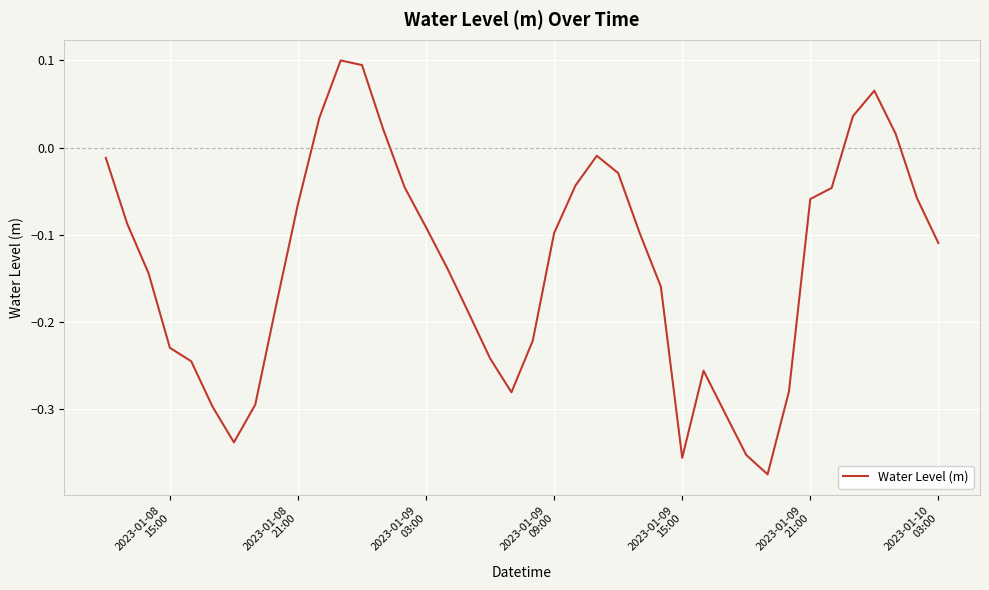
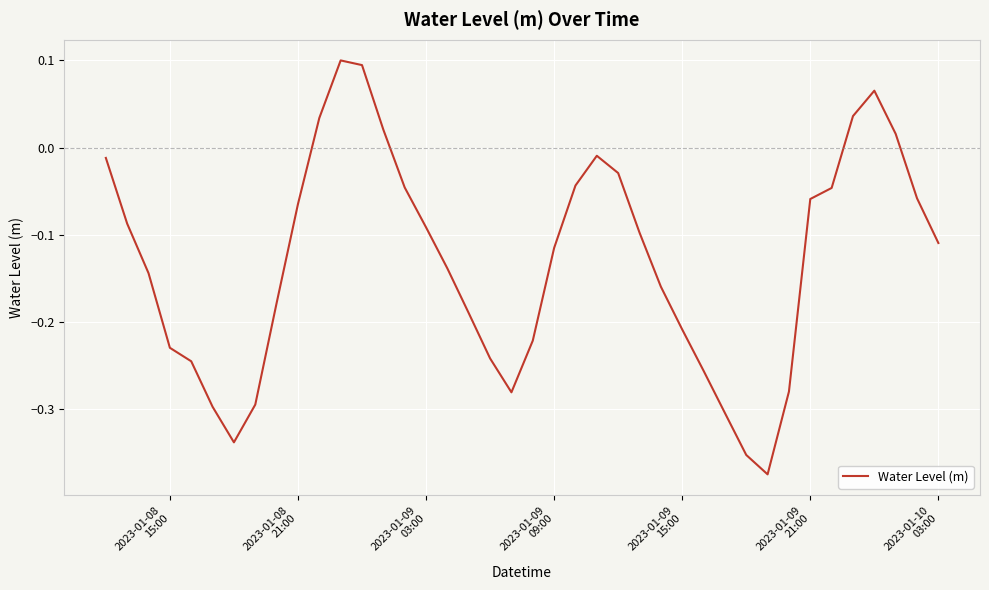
2023-01-09 09:00: -0.10 -> -0.12
2023-01-09 15:00: -0.36 -> -0.21
